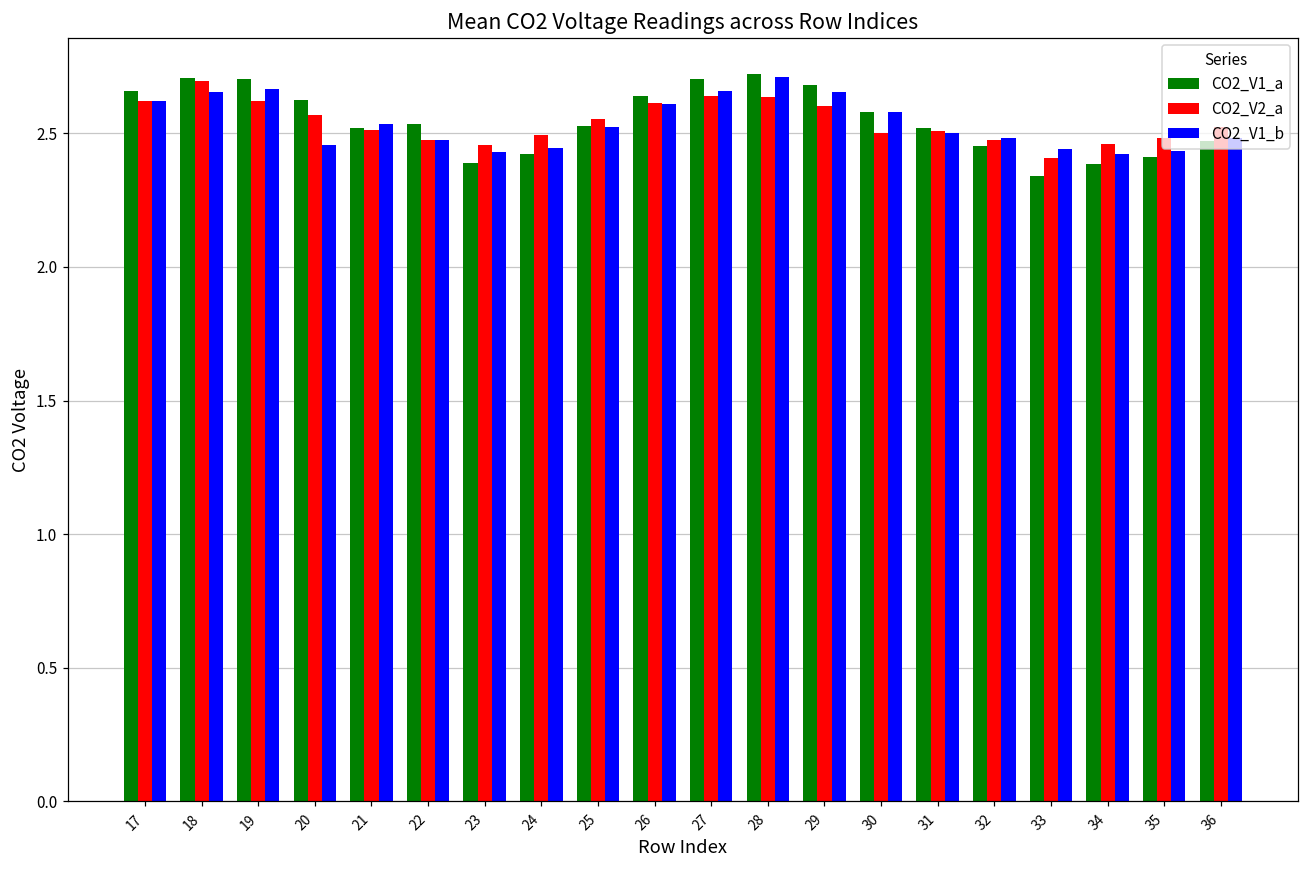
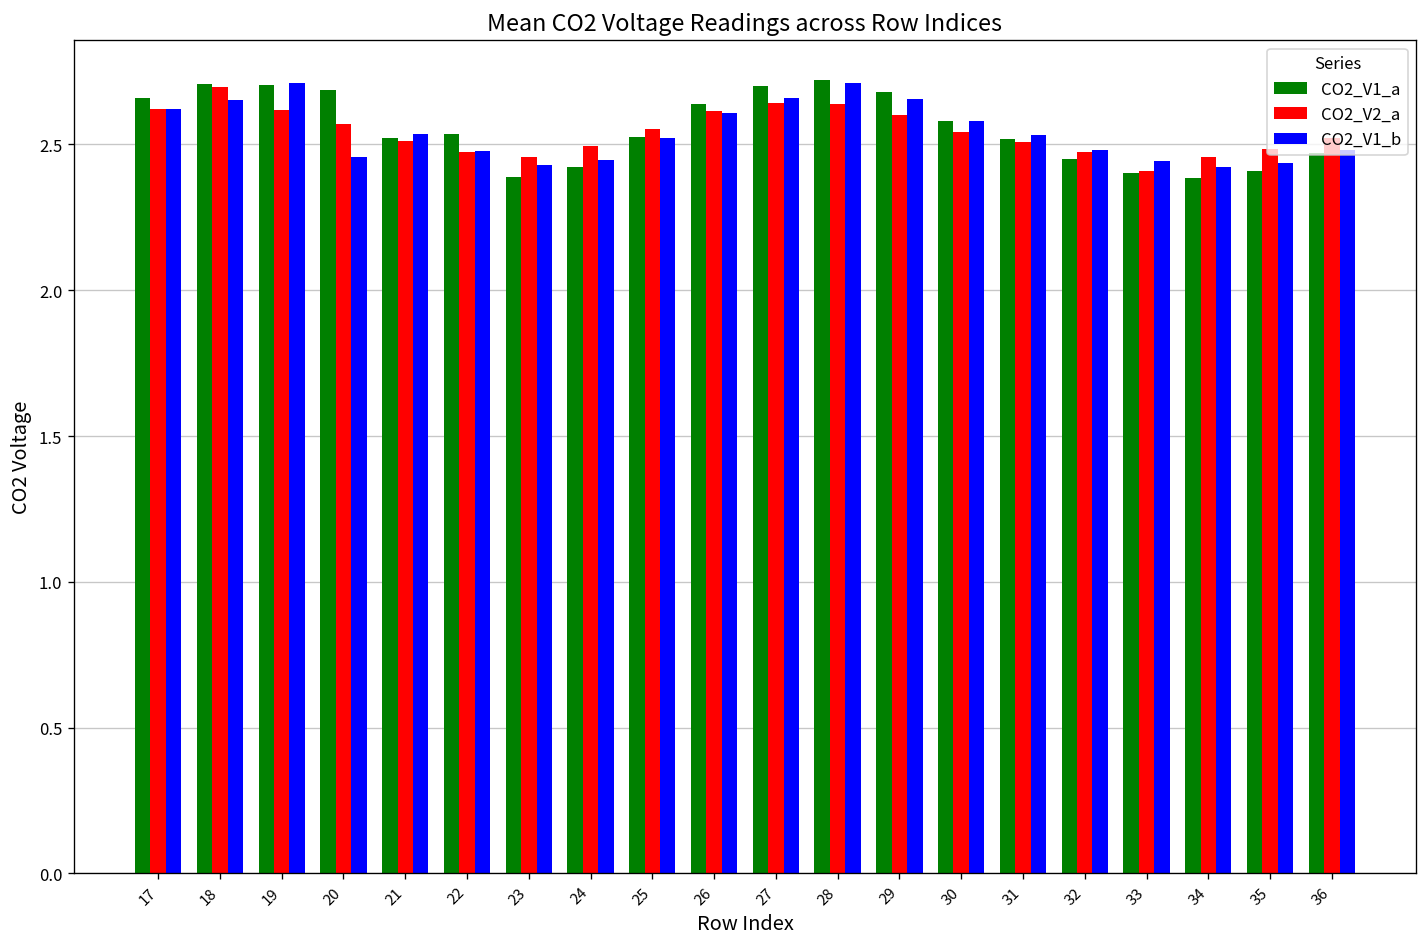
CO2_V1_b, 19: 2.67 -> 2.71
CO2_V1_a, 20: 2.62 -> 2.69
CO2_V2_a, 30: 2.50 -> 2.54
CO2_V1_b, 31: 2.50 -> 2.53
CO2_V1_a, 33: 2.34 -> 2.40
